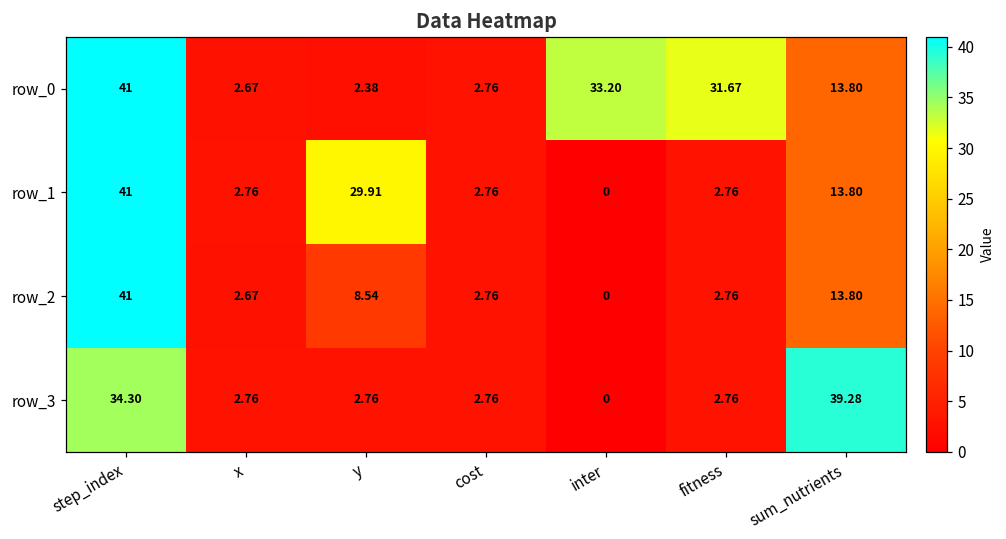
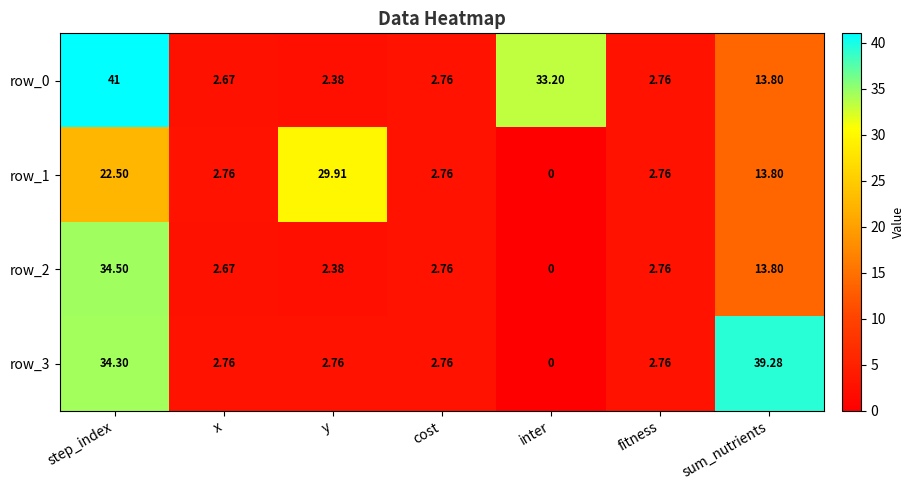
row_0, fitness: 31.67 -> 2.76
row_1, step_index: 41 -> 22.50
row_2, step_index: 41 -> 34.50
row_2, y: 8.54 -> 2.38
